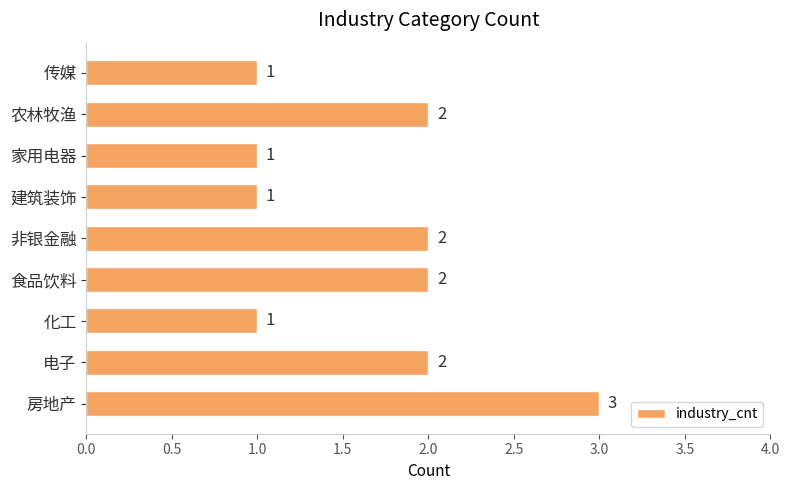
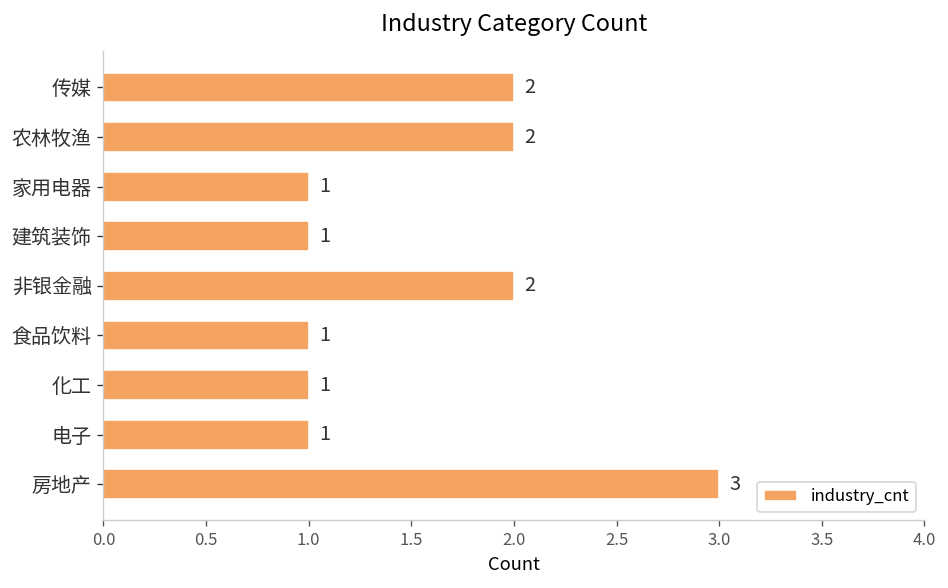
传媒: 1 -> 2
食品饮料: 2 -> 1
电子: 2 -> 1
